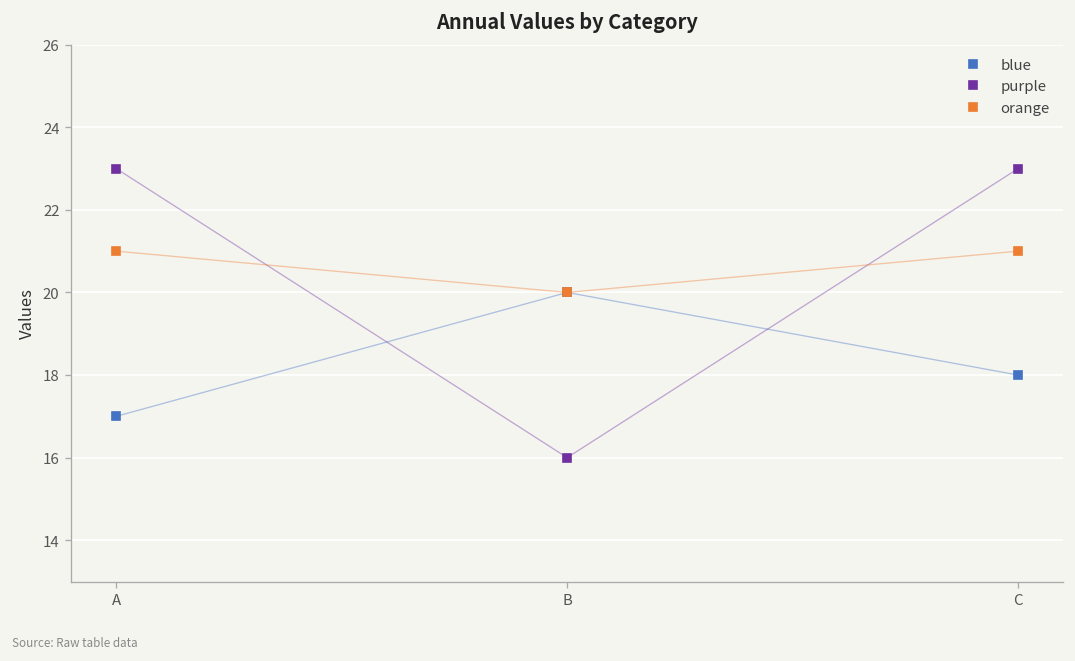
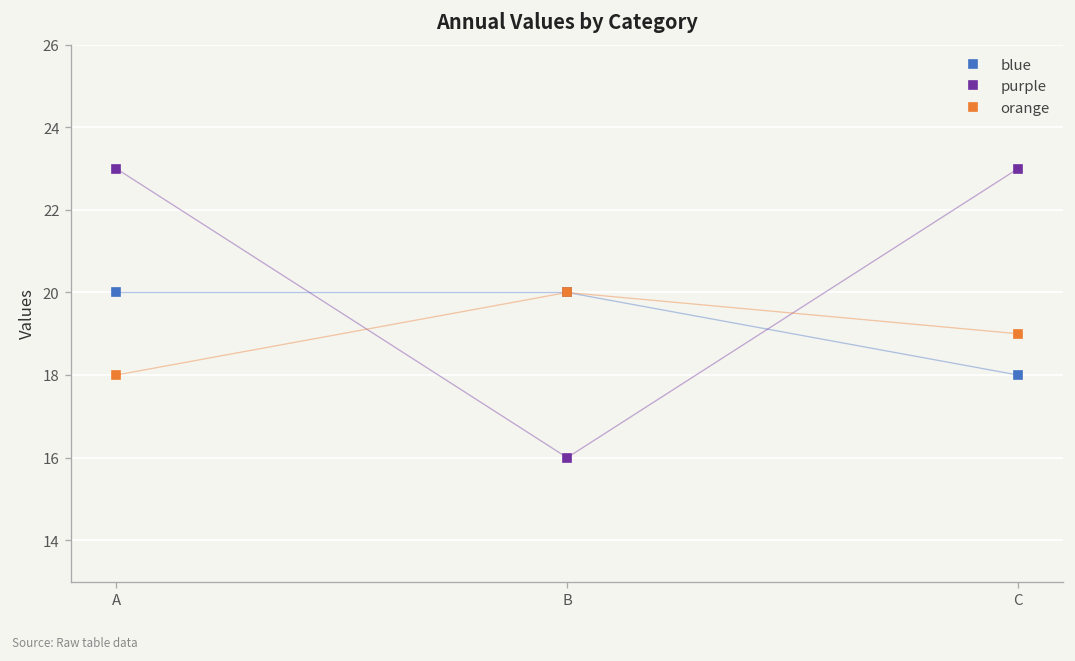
blue, A: 17 -> 20
orange, A: 21 -> 18
orange, C: 21 -> 19
